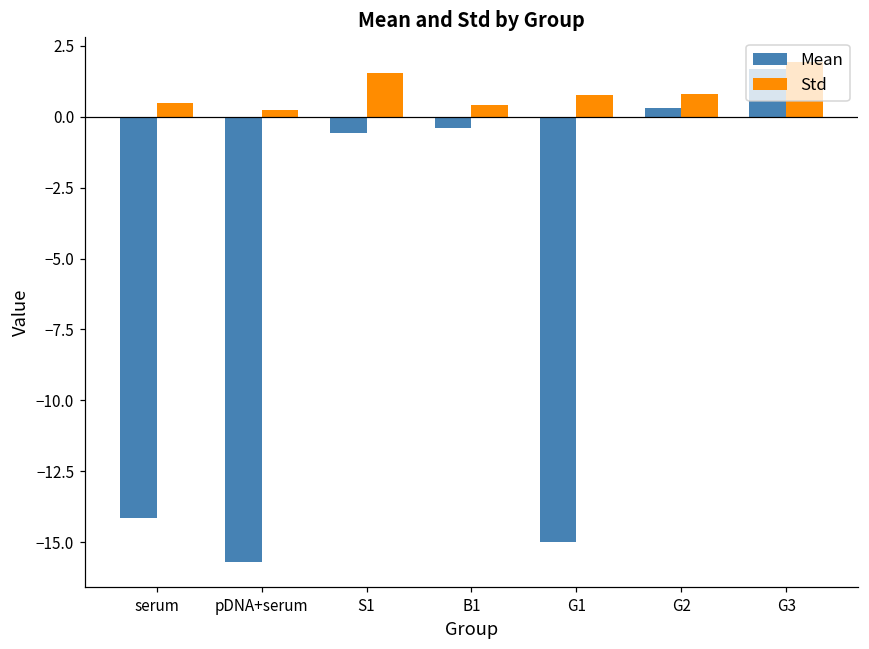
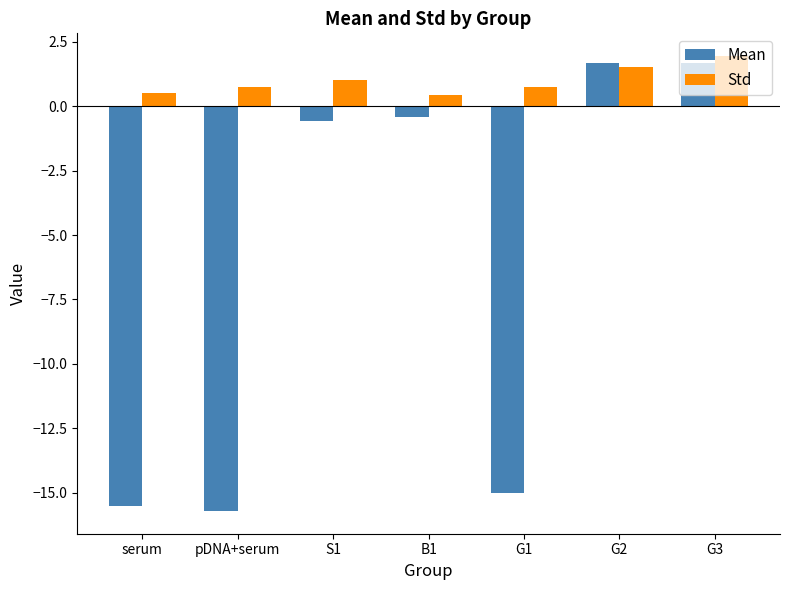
Mean, serum: -14.2 -> -15.5
Std, pDNA+serum: 0.2 -> 0.7
Std, S1: 1.6 -> 1.0
Mean, G2: 0.3 -> 1.7
Std, G2: 0.8 -> 1.5
